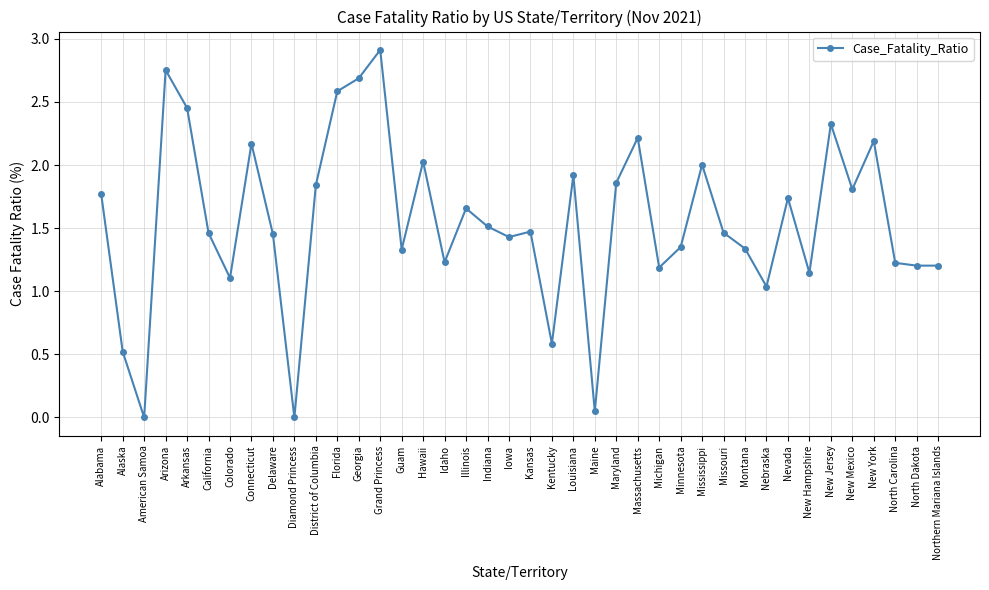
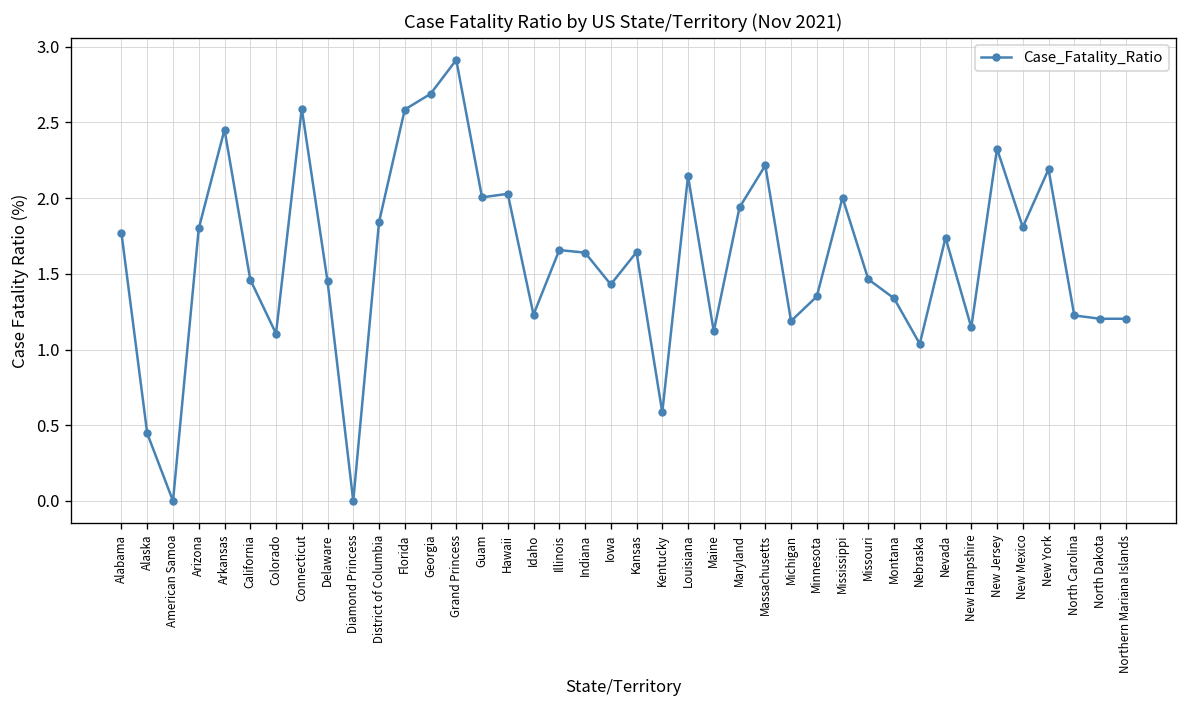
Alaska: 0.52 -> 0.45
Arizona: 2.75 -> 1.80
Connecticut: 2.17 -> 2.59
Guam: 1.33 -> 2.00
Indiana: 1.51 -> 1.64
Kansas: 1.47 -> 1.64
Louisiana: 1.92 -> 2.15
Maine: 0.05 -> 1.12
Maryland: 1.86 -> 1.94
